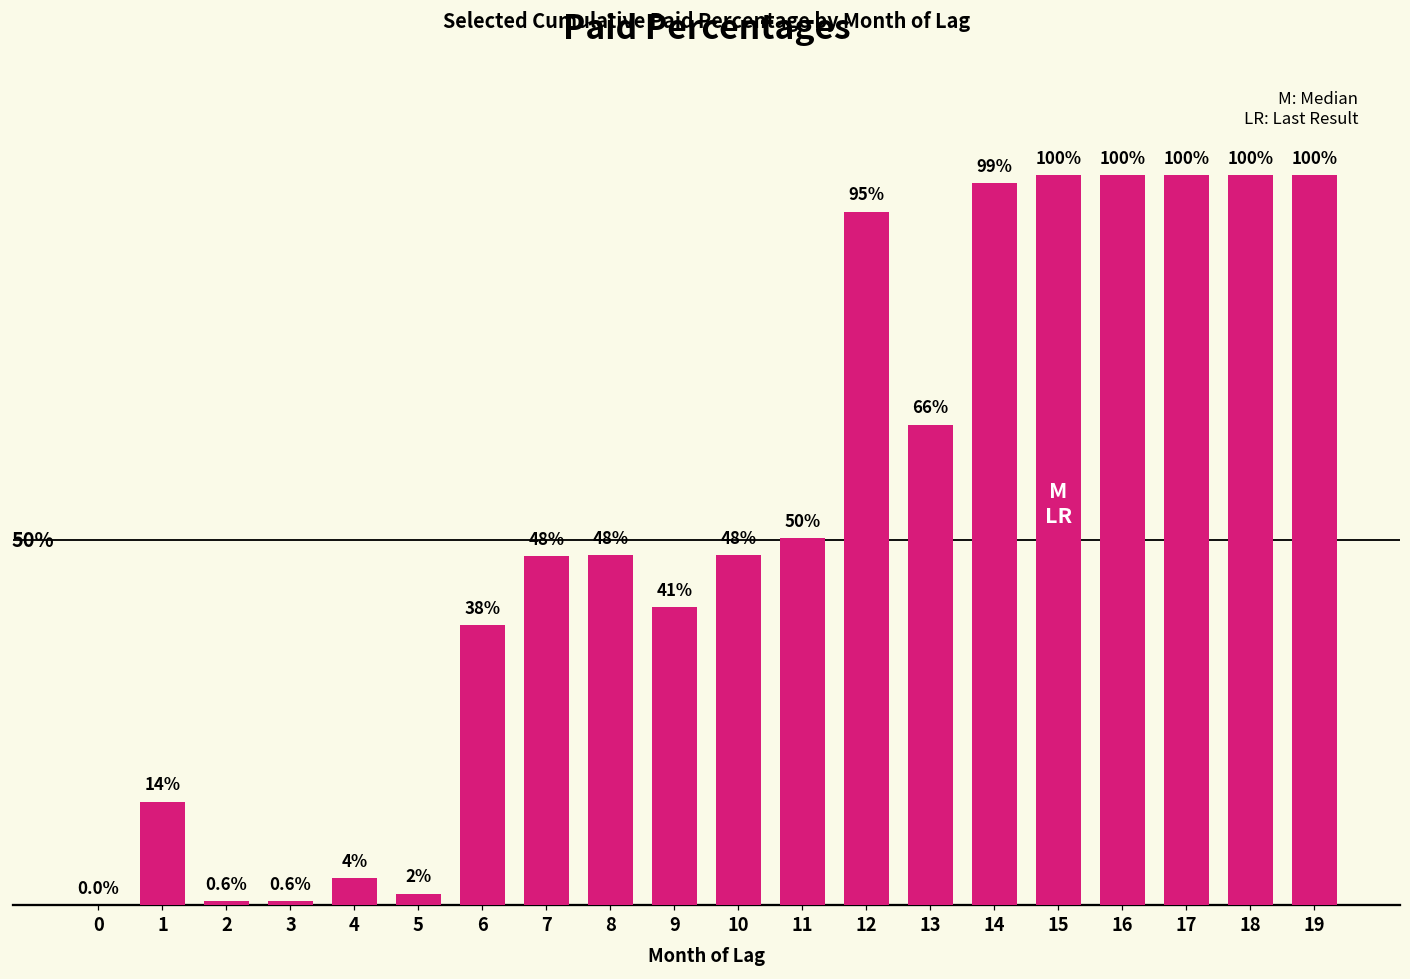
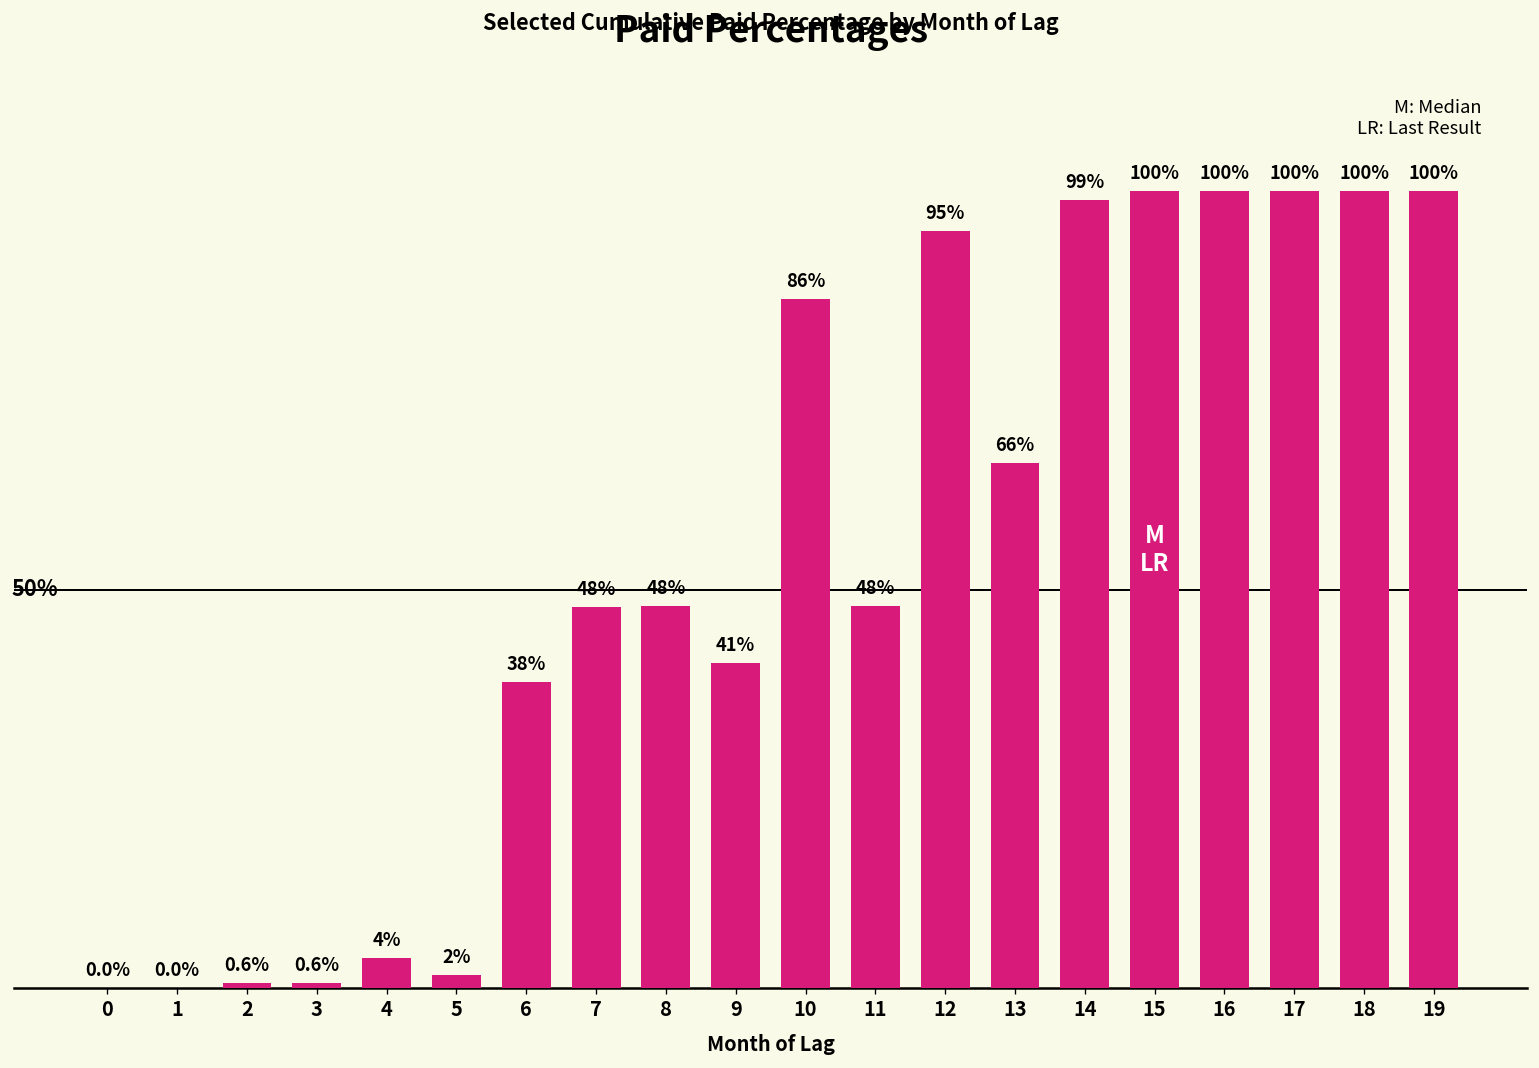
1: 14% -> 0.0%
10: 48% -> 86%
11: 50% -> 48%
